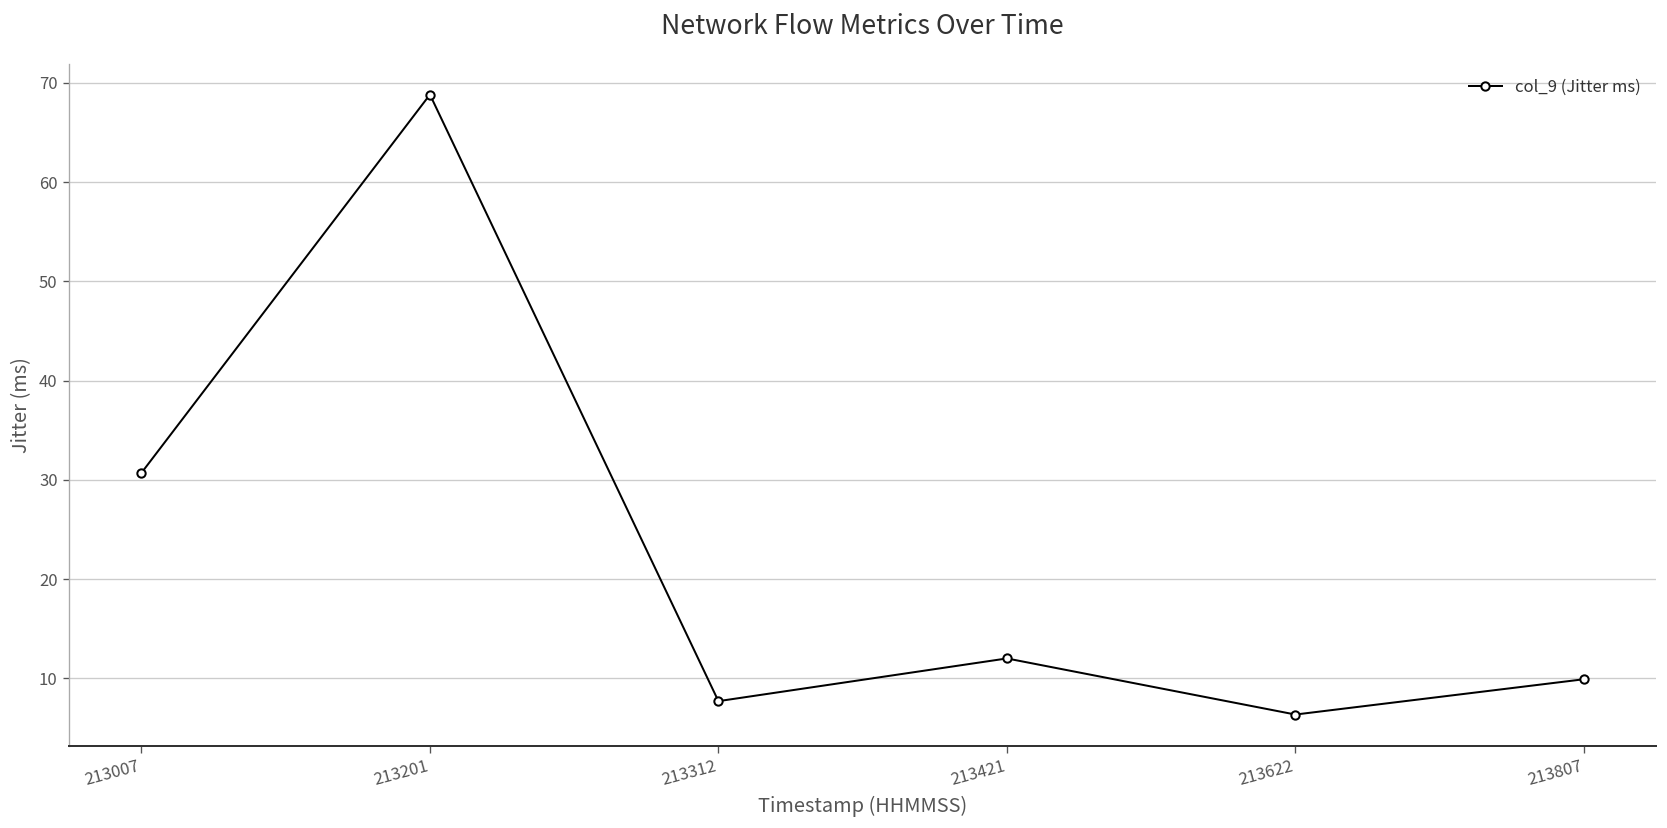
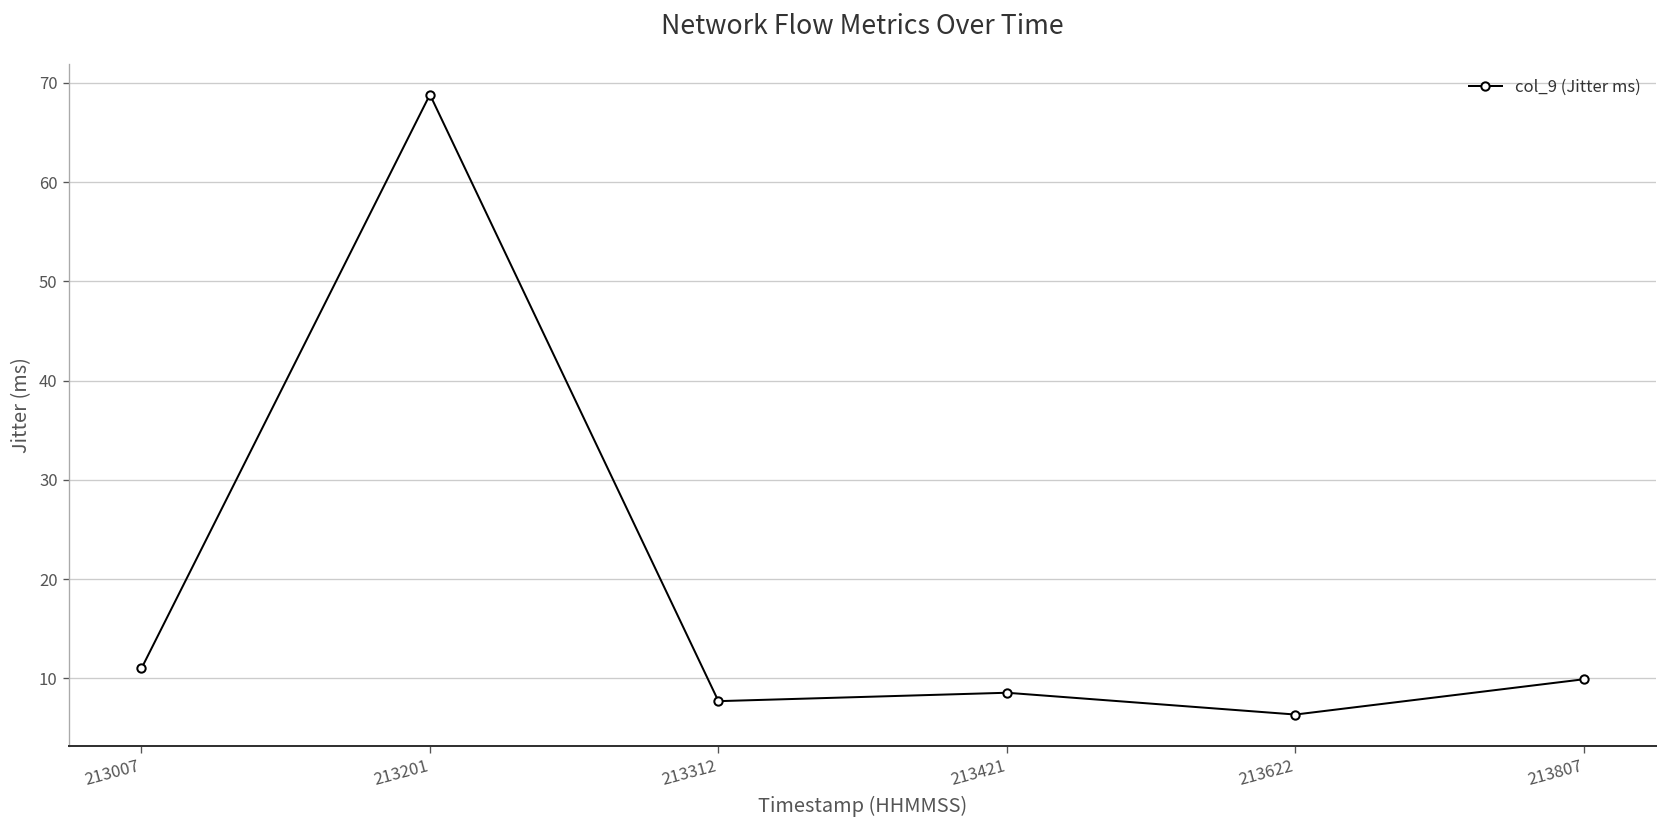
213007: 31 -> 11
213421: 12 -> 9
